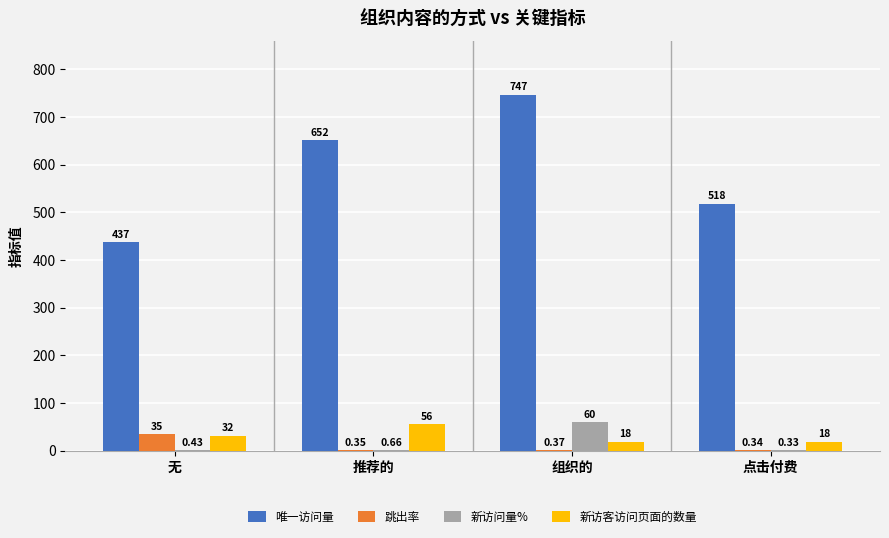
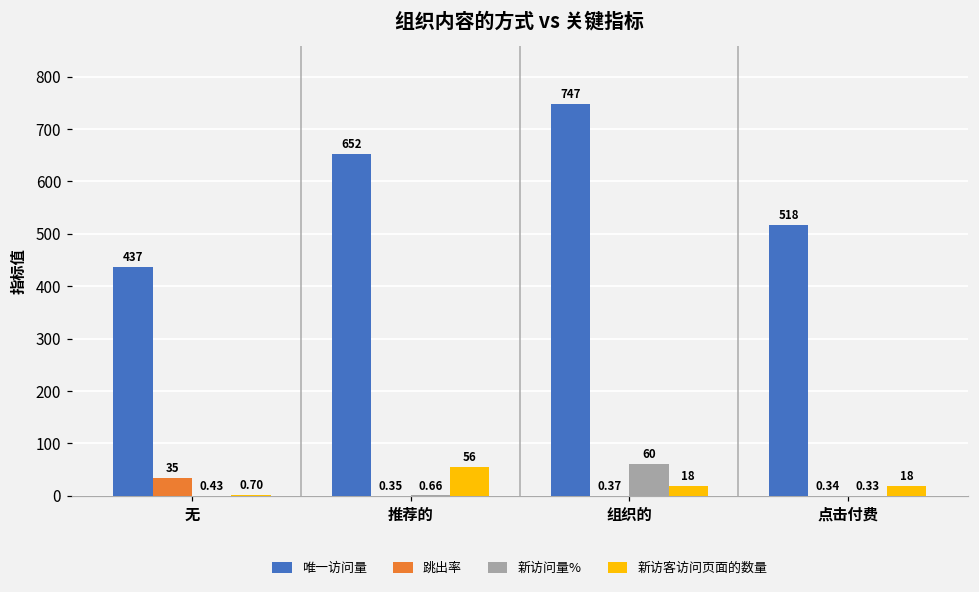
新访客访问页面的数量, 无: 32 -> 0.70
